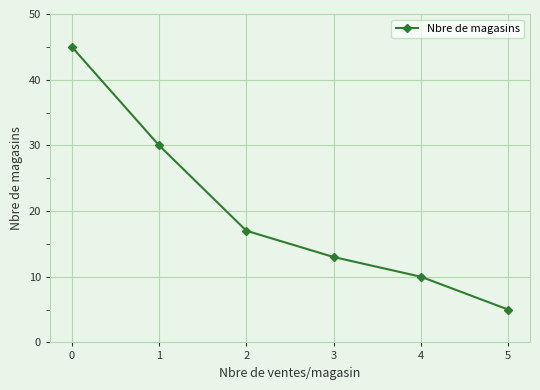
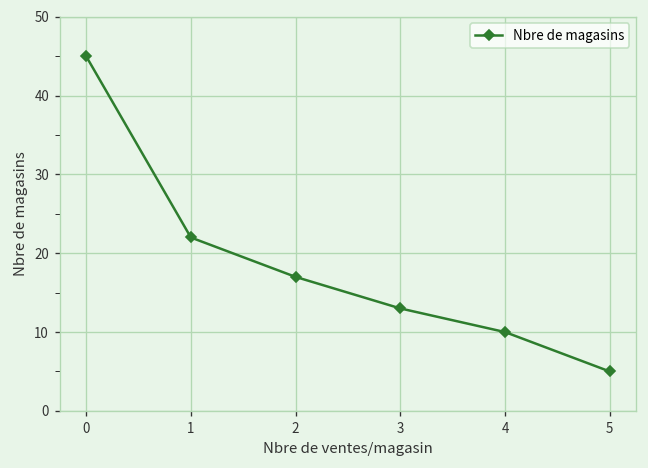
1: 30 -> 22
